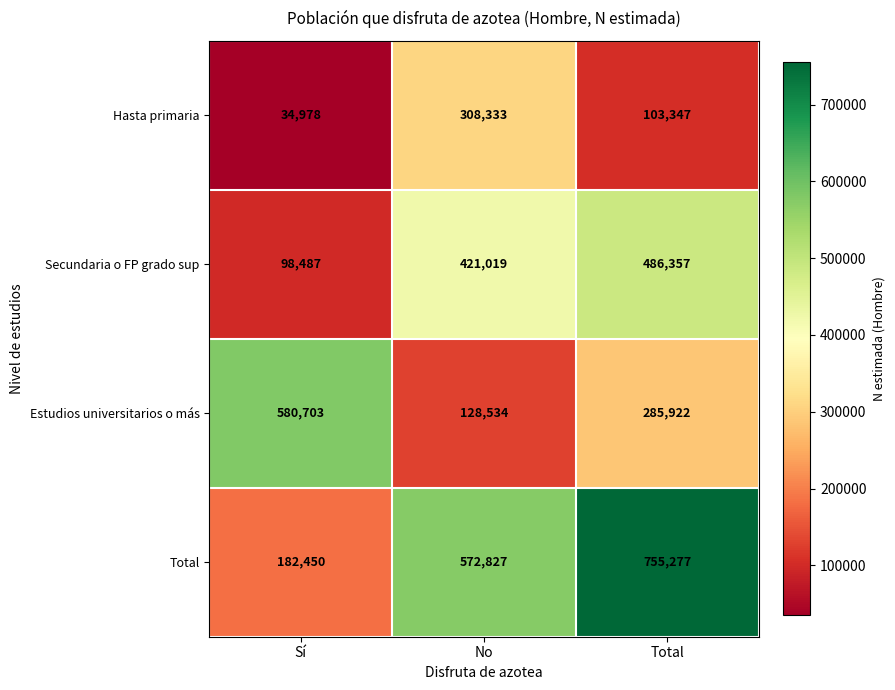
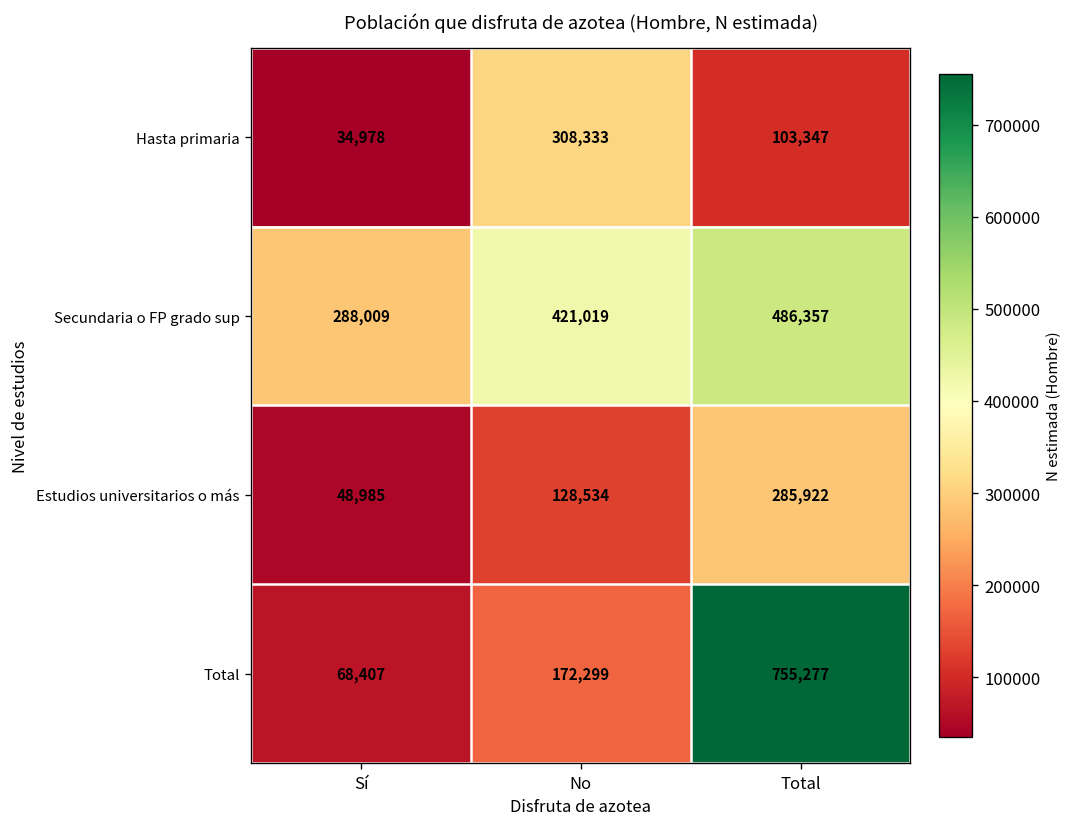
Secundaria o FP grado sup, Sí: 98,487 -> 288,009
Estudios universitarios o más, Sí: 580,703 -> 48,985
Total, Sí: 182,450 -> 68,407
Total, No: 572,827 -> 172,299
